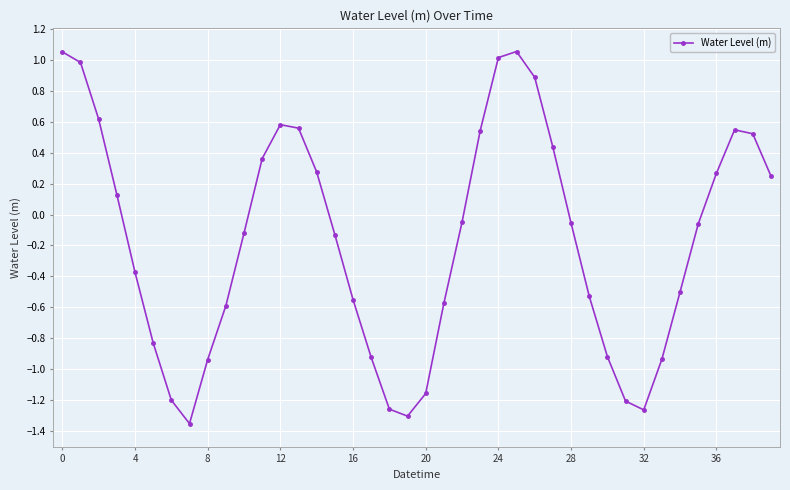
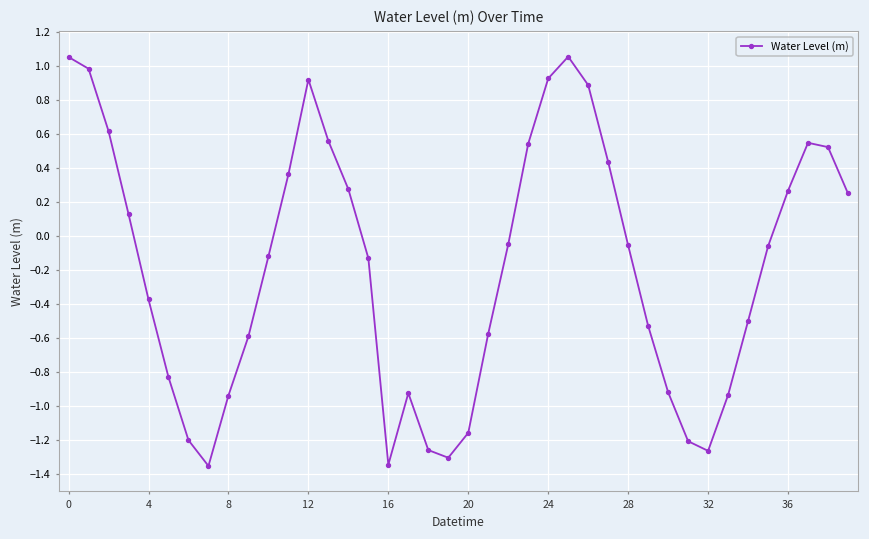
12: 0.58 -> 0.92
16: -0.55 -> -1.35
24: 1.02 -> 0.93
